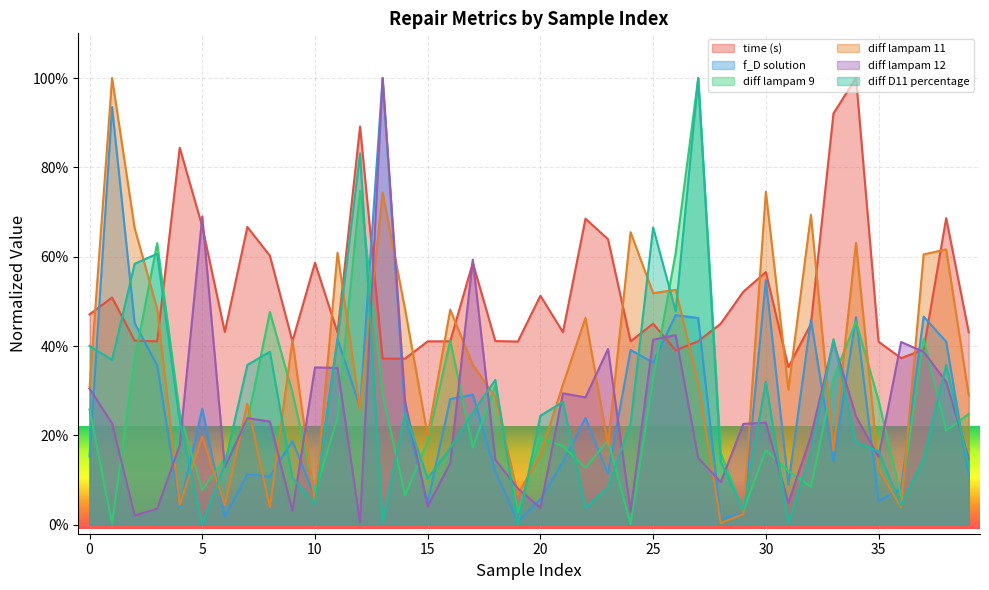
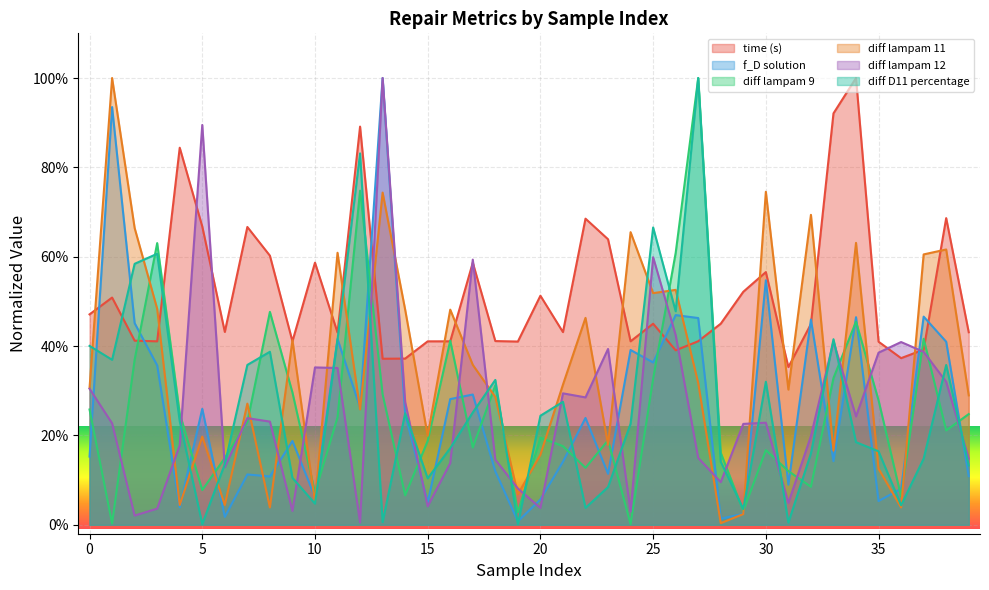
diff lampam 12, 5: 69% -> 89%
diff lampam 12, 25: 41% -> 60%
diff lampam 12, 35: 15% -> 39%
